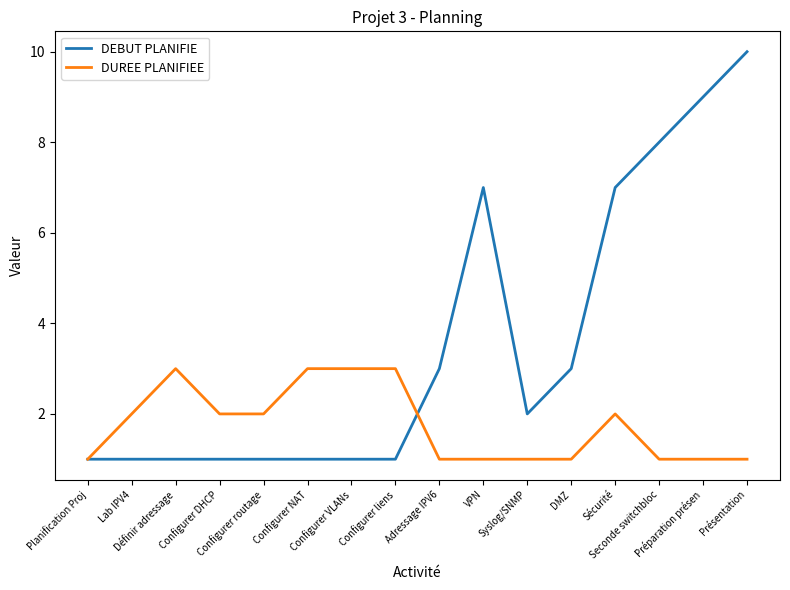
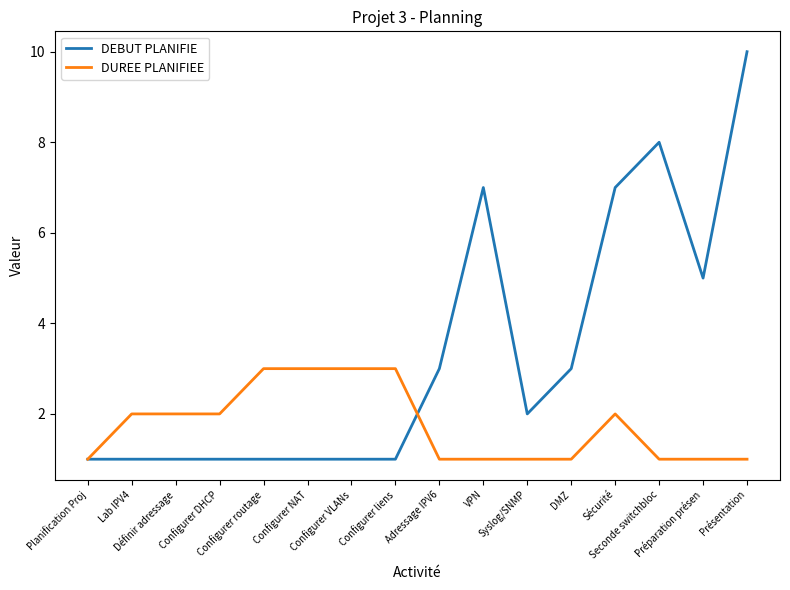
DUREE PLANIFIEE, Définir adressage: 3 -> 2
DUREE PLANIFIEE, Configurer routage: 2 -> 3
DEBUT PLANIFIE, Préparation présen: 9 -> 5
